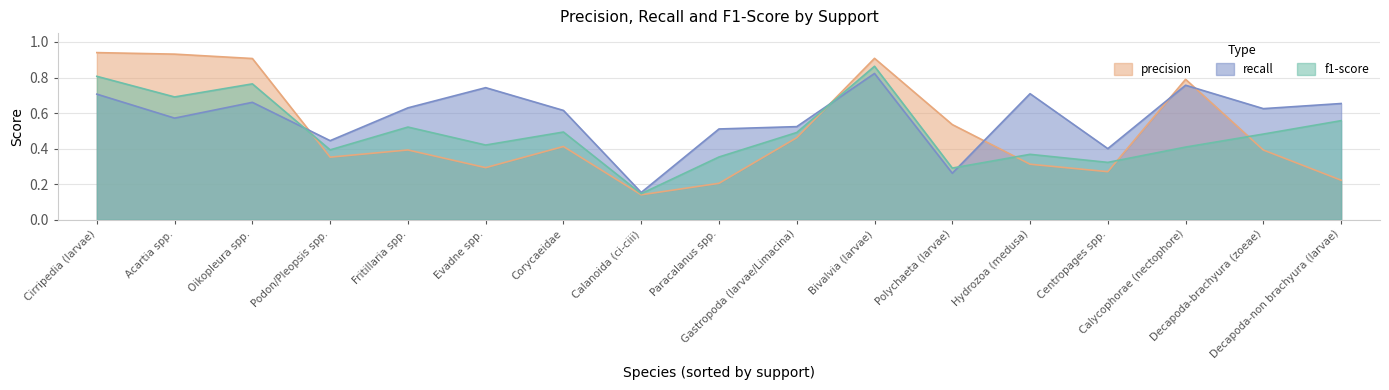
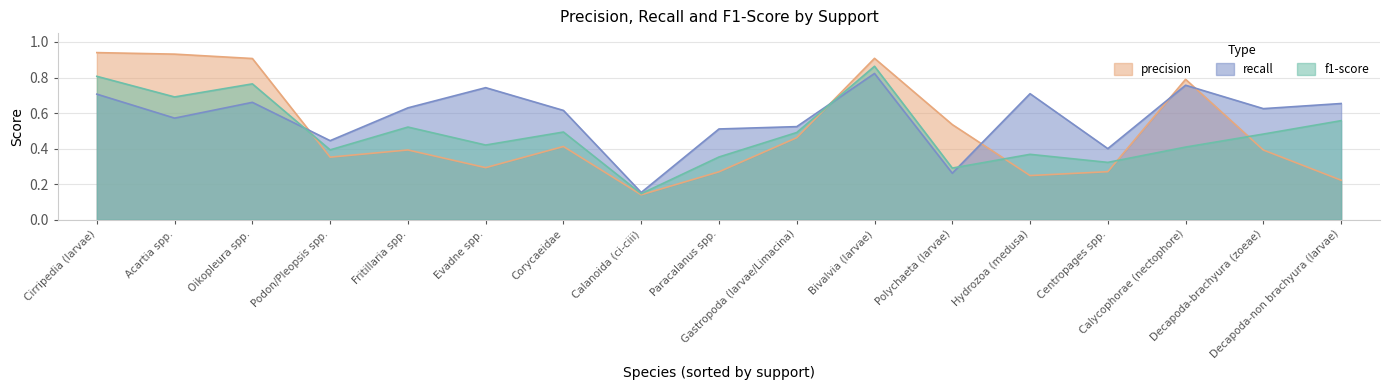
precision, Paracalanus spp.: 0.20 -> 0.27
precision, Hydrozoa (medusa): 0.31 -> 0.25
